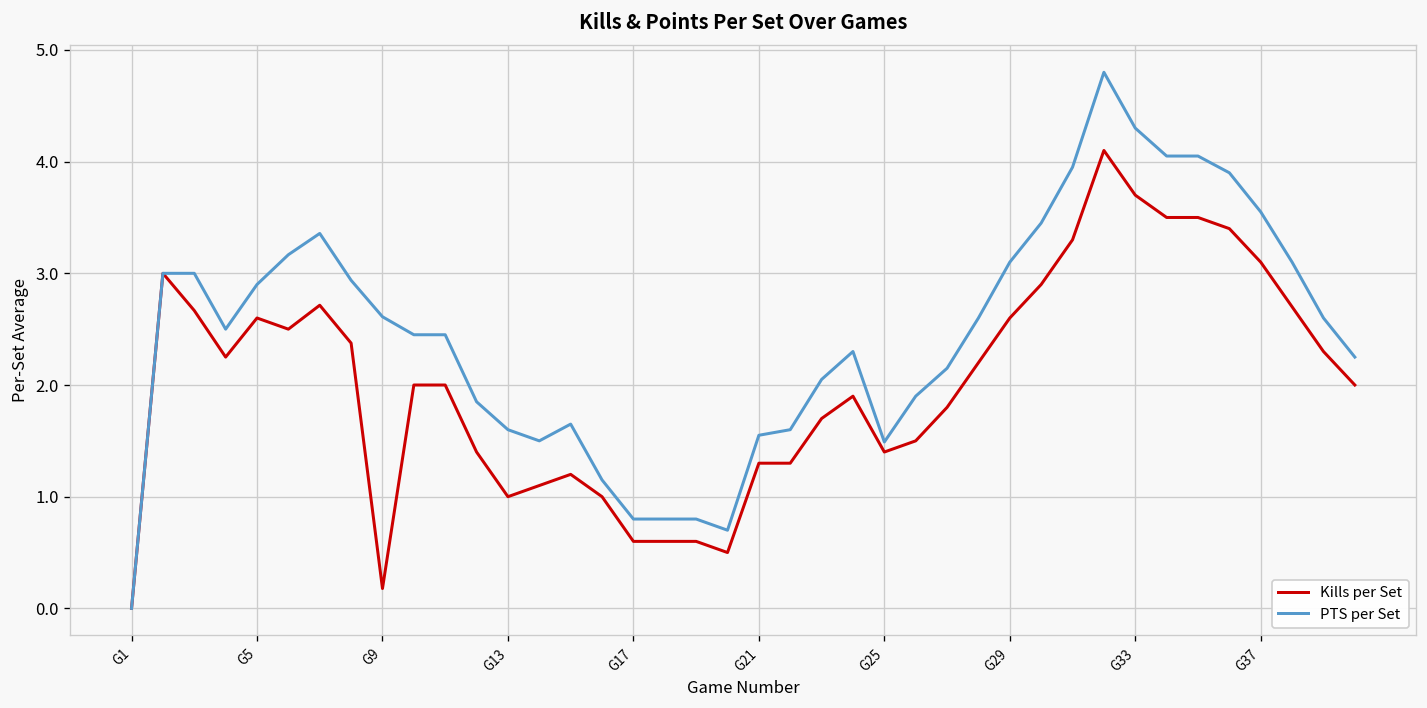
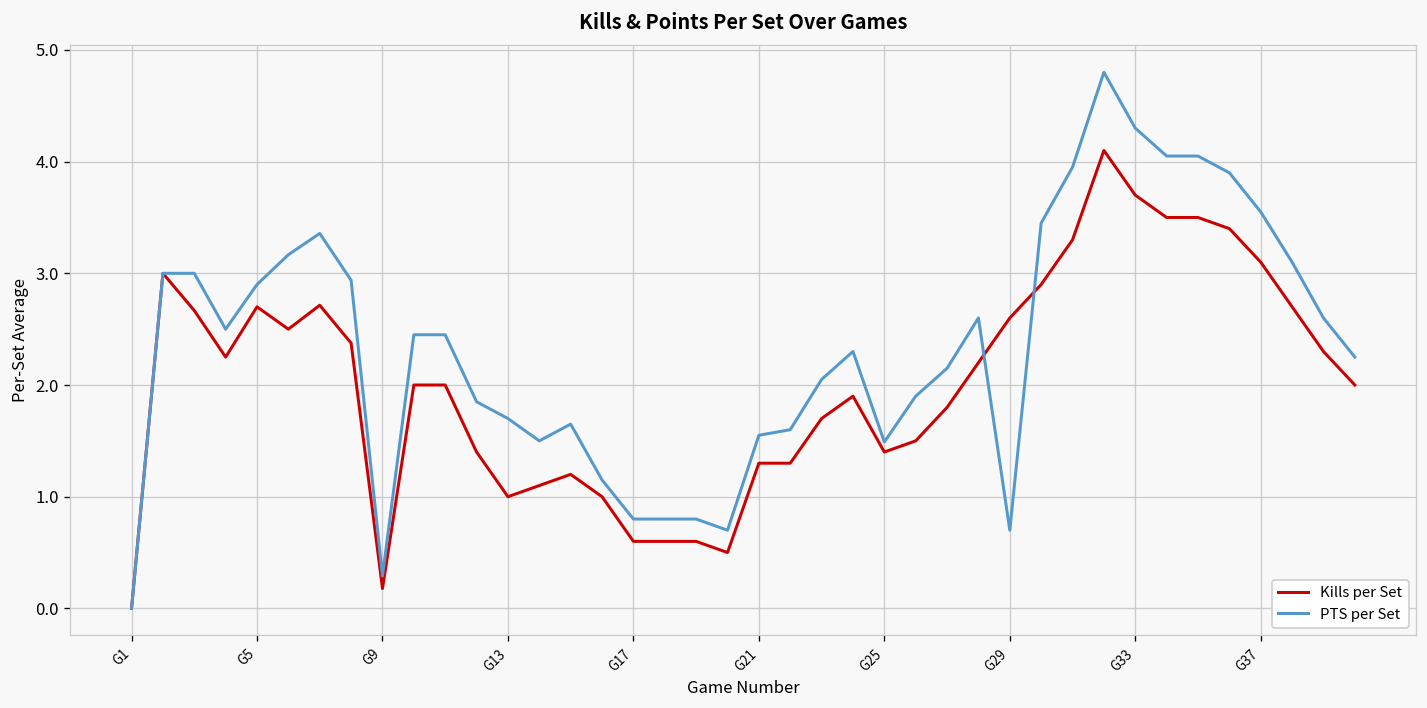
Kills per Set, G5: 2.6 -> 2.7
PTS per Set, G9: 2.6 -> 0.3
PTS per Set, G13: 1.6 -> 1.7
PTS per Set, G29: 3.1 -> 0.7
